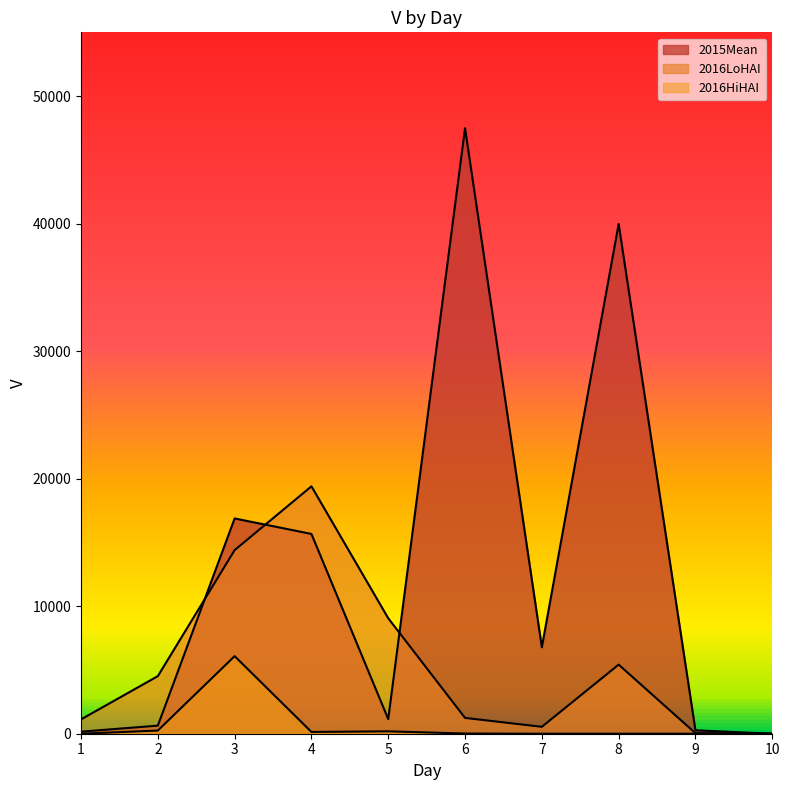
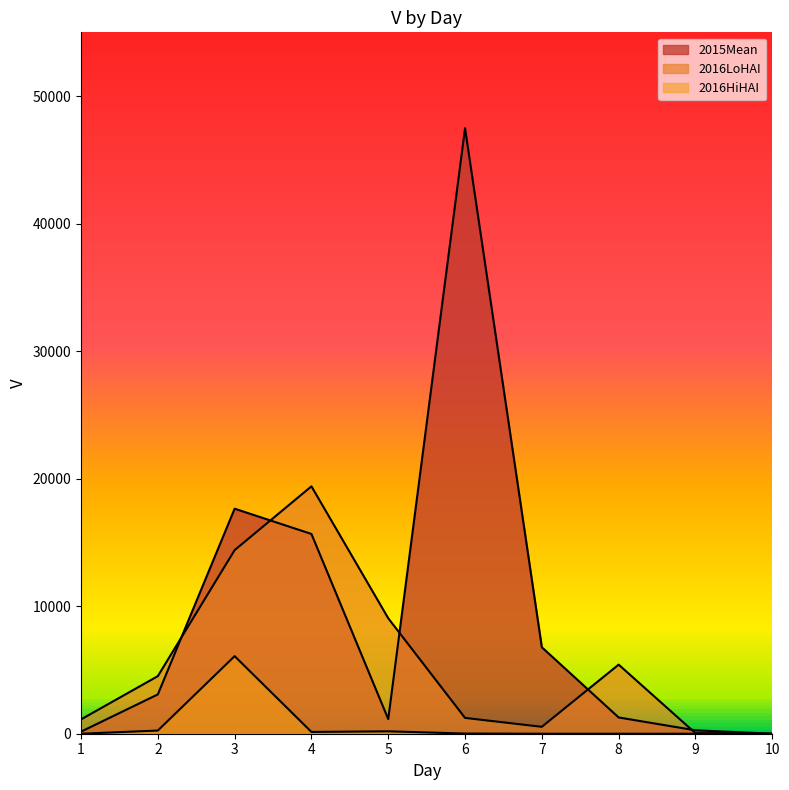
2015Mean, 2: 600 -> 3100
2015Mean, 3: 16900 -> 17600
2015Mean, 8: 40000 -> 1300
